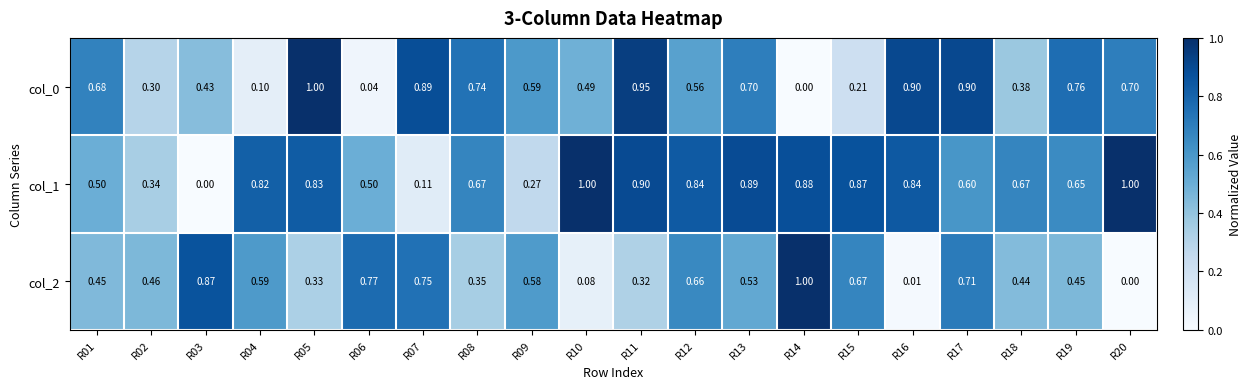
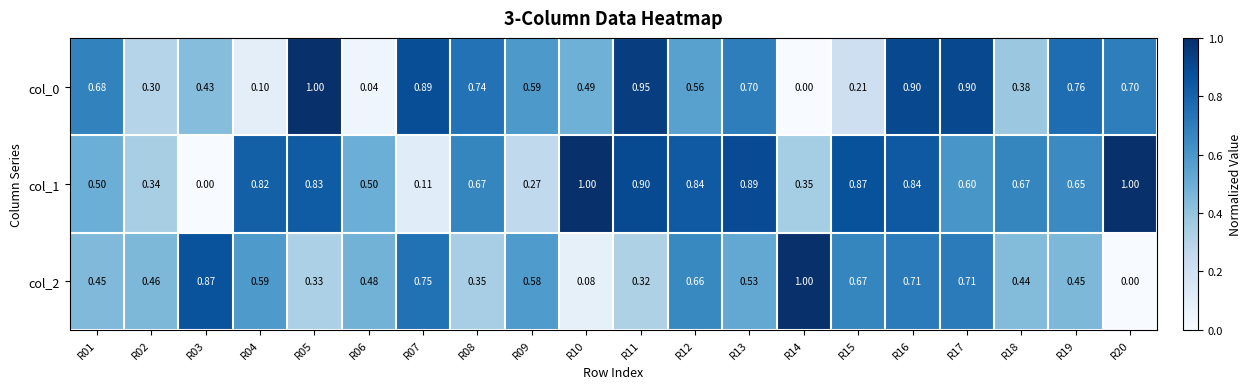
col_1, R14: 0.88 -> 0.35
col_2, R06: 0.77 -> 0.48
col_2, R16: 0.01 -> 0.71
